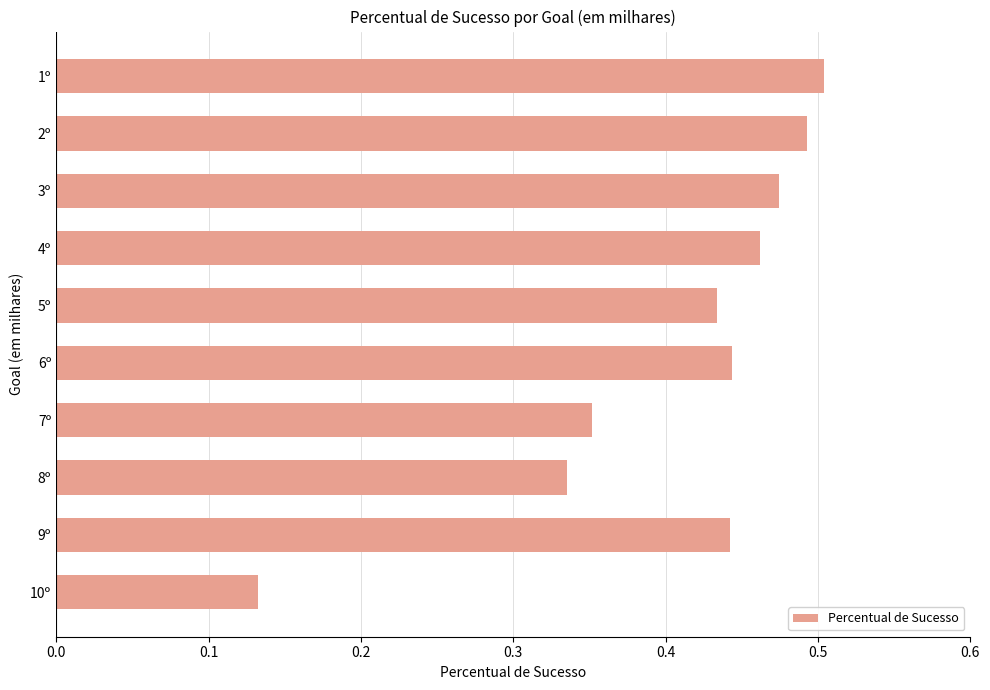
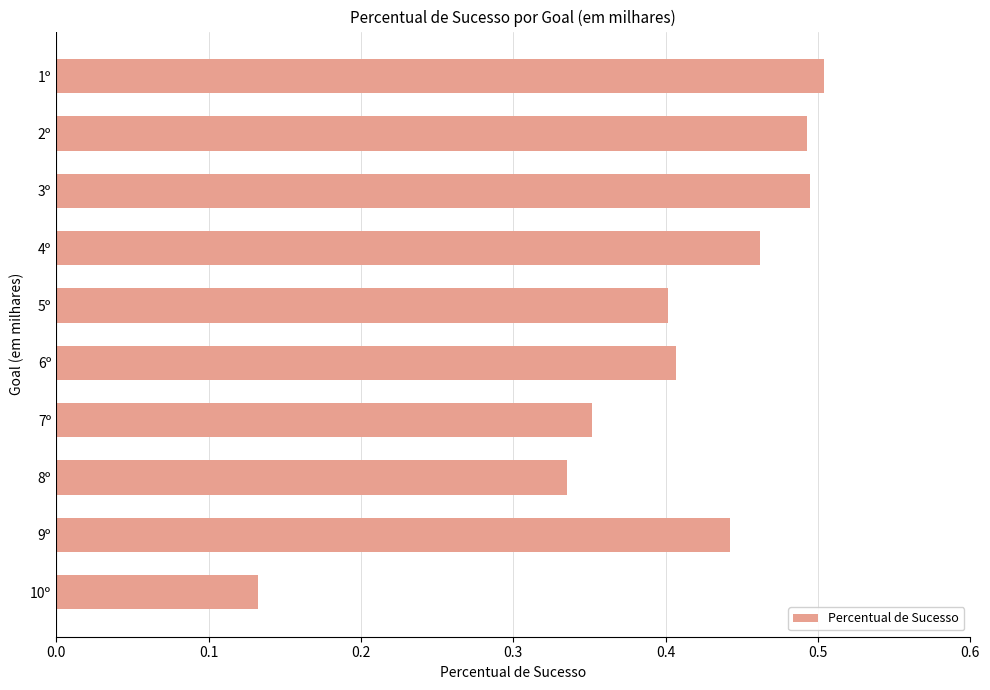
3º: 0.475 -> 0.495
5º: 0.434 -> 0.402
6º: 0.444 -> 0.407
